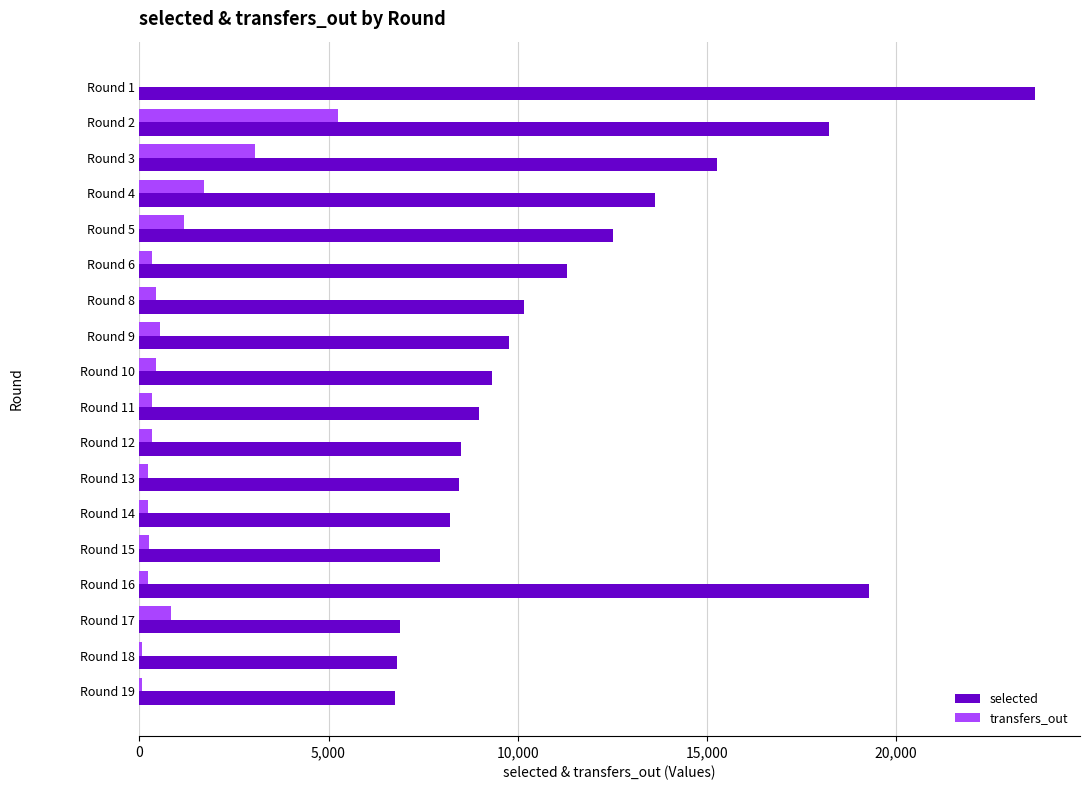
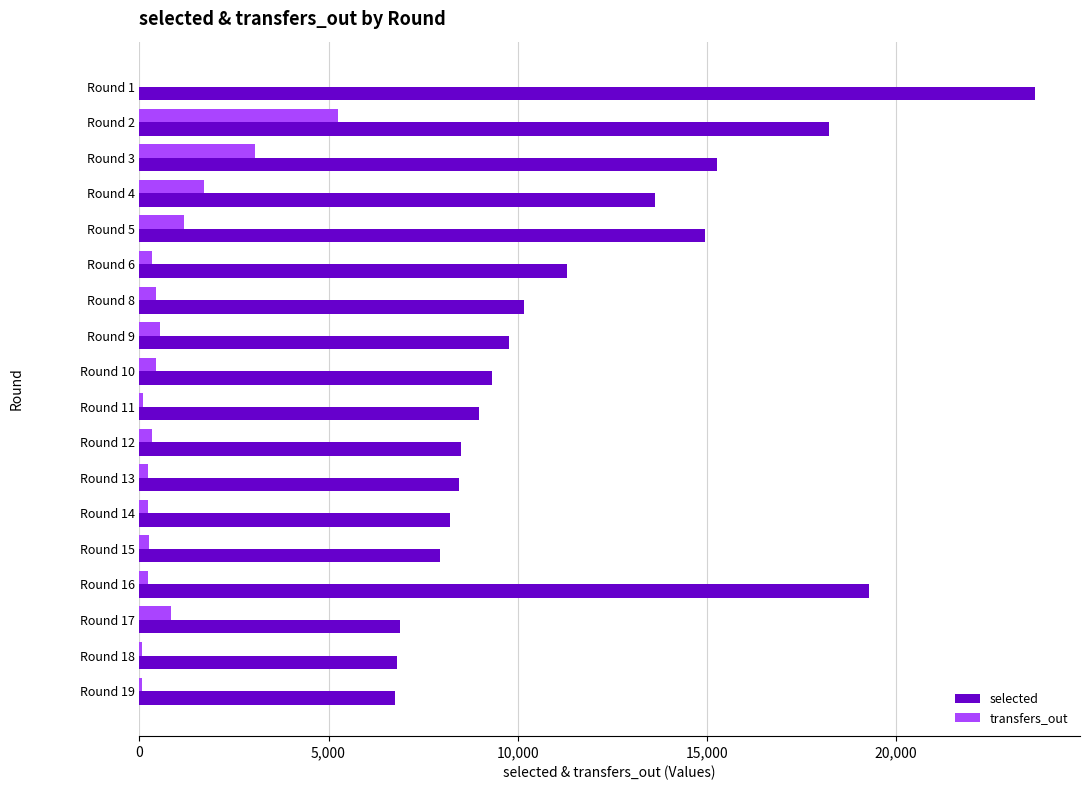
selected, Round 5: 12,500 -> 15,000
transfers_out, Round 11: 300 -> 100
